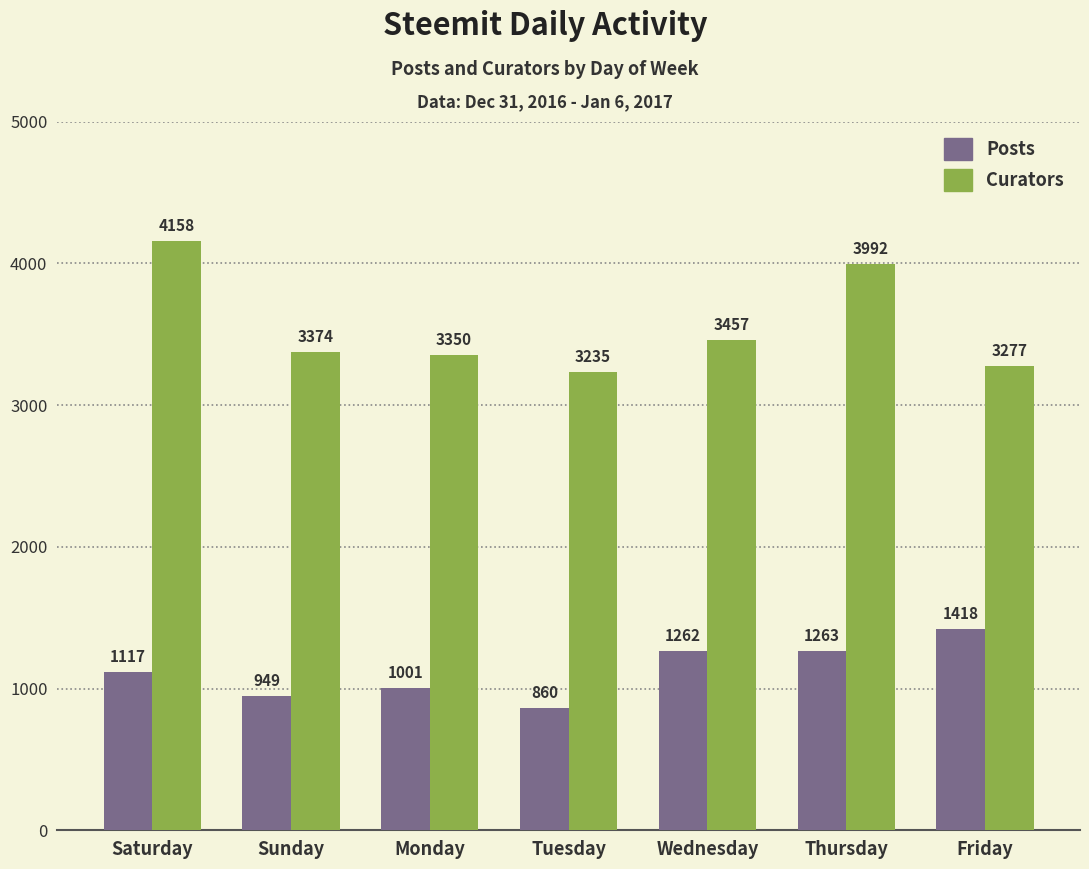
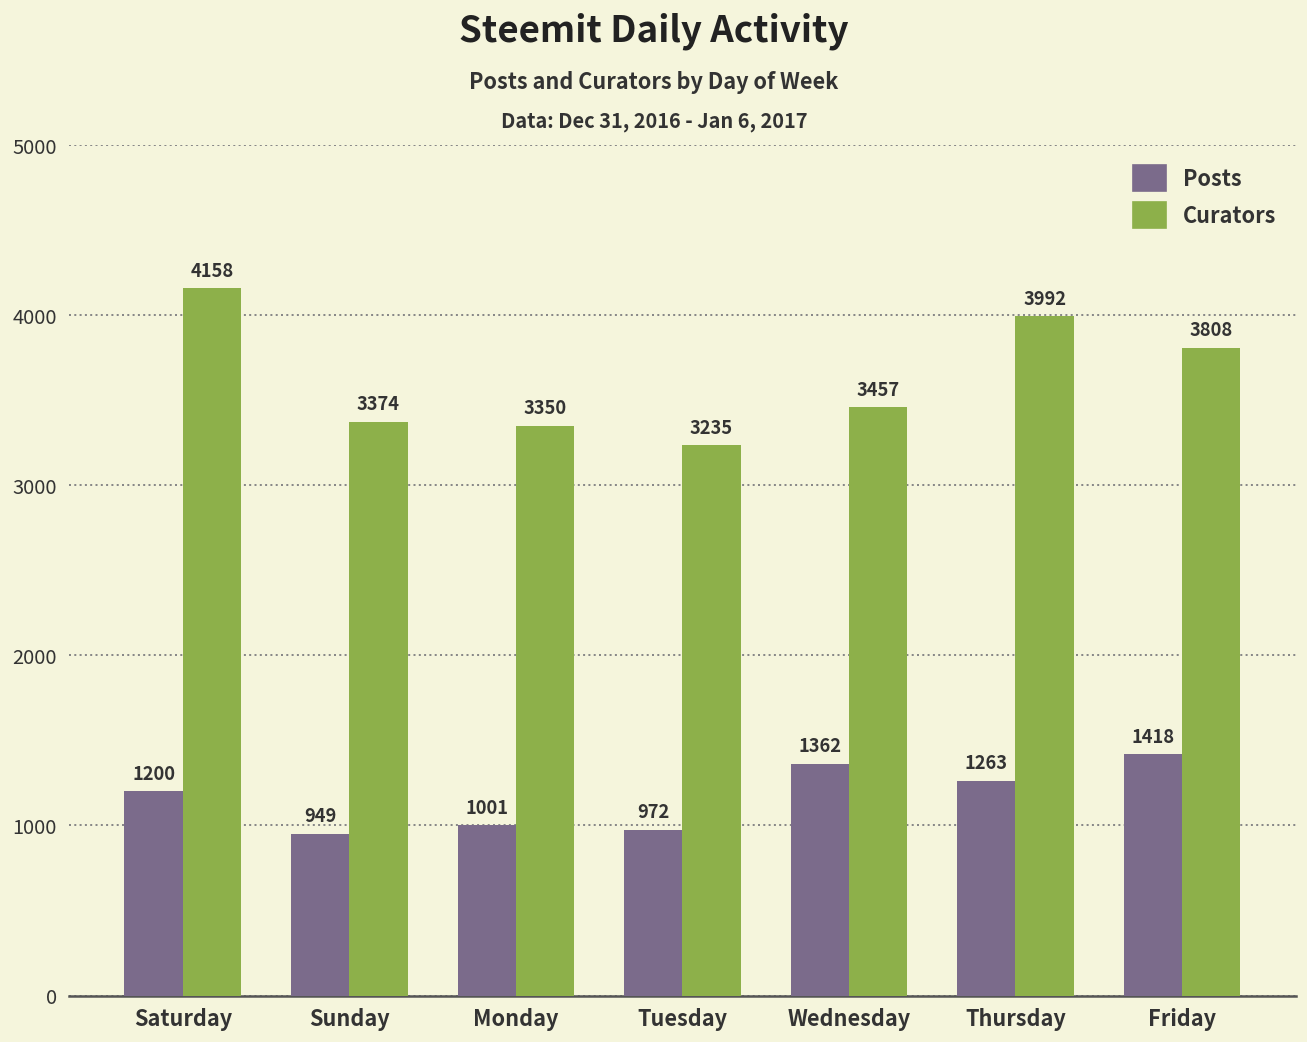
Posts, Saturday: 1117 -> 1200
Posts, Tuesday: 860 -> 972
Posts, Wednesday: 1262 -> 1362
Curators, Friday: 3277 -> 3808
